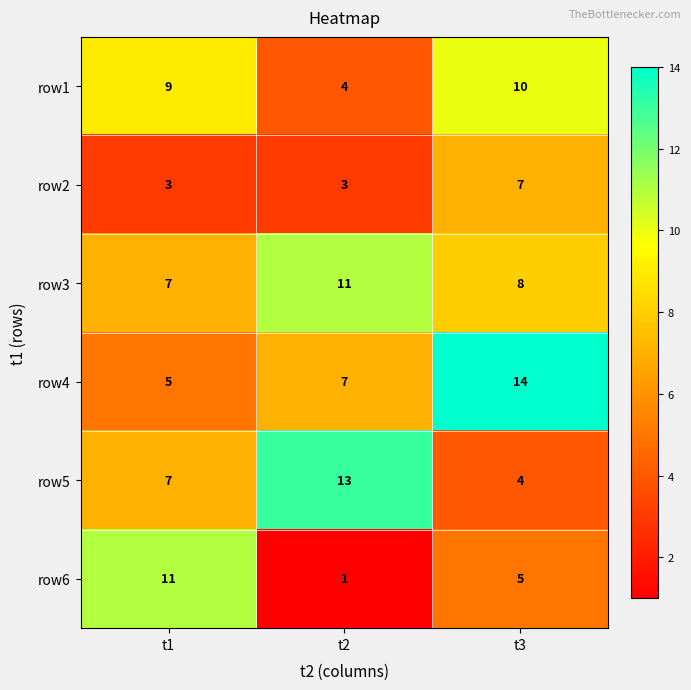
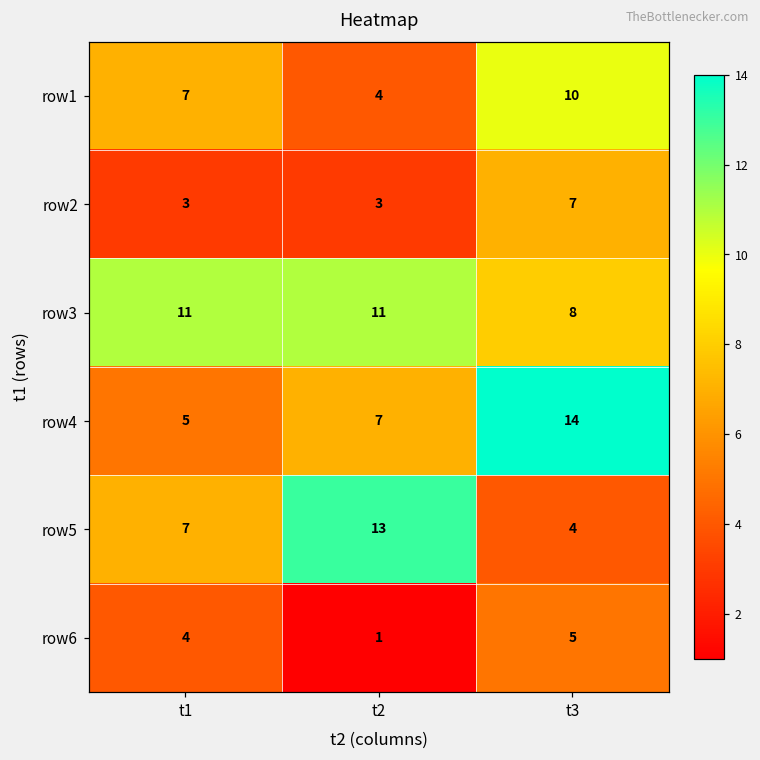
row1, t1: 9 -> 7
row3, t1: 7 -> 11
row6, t1: 11 -> 4
